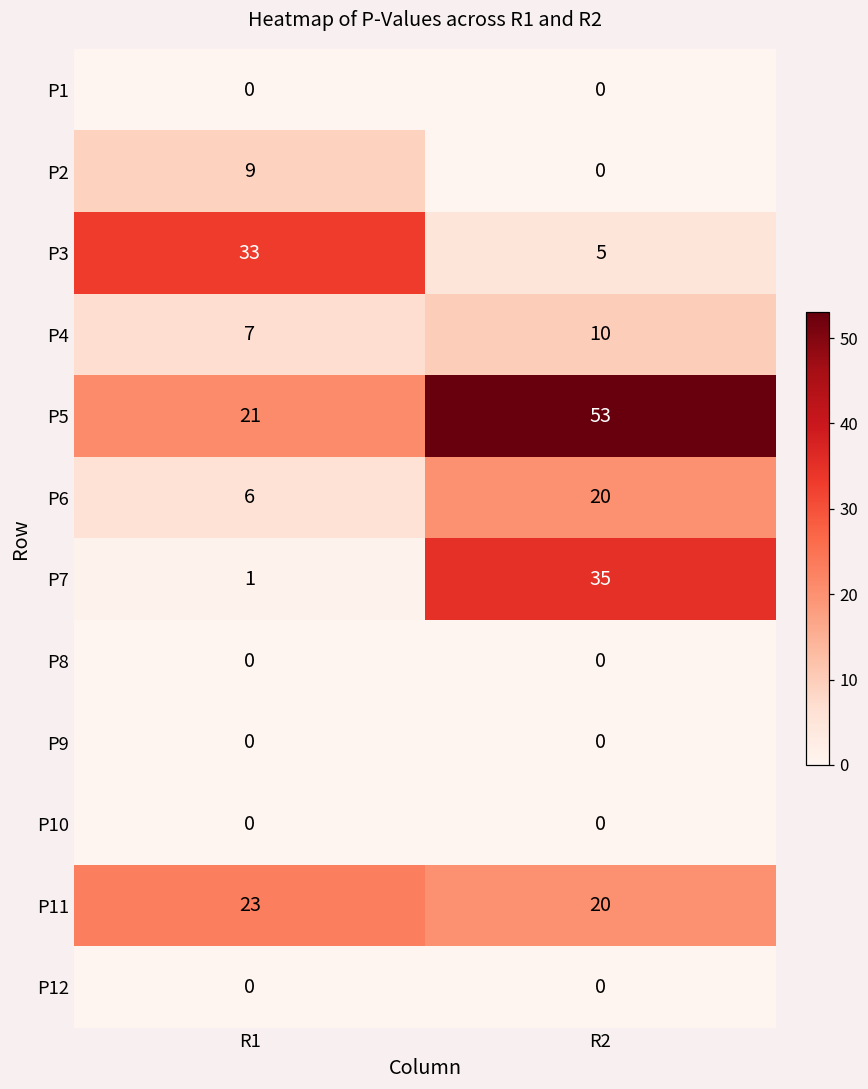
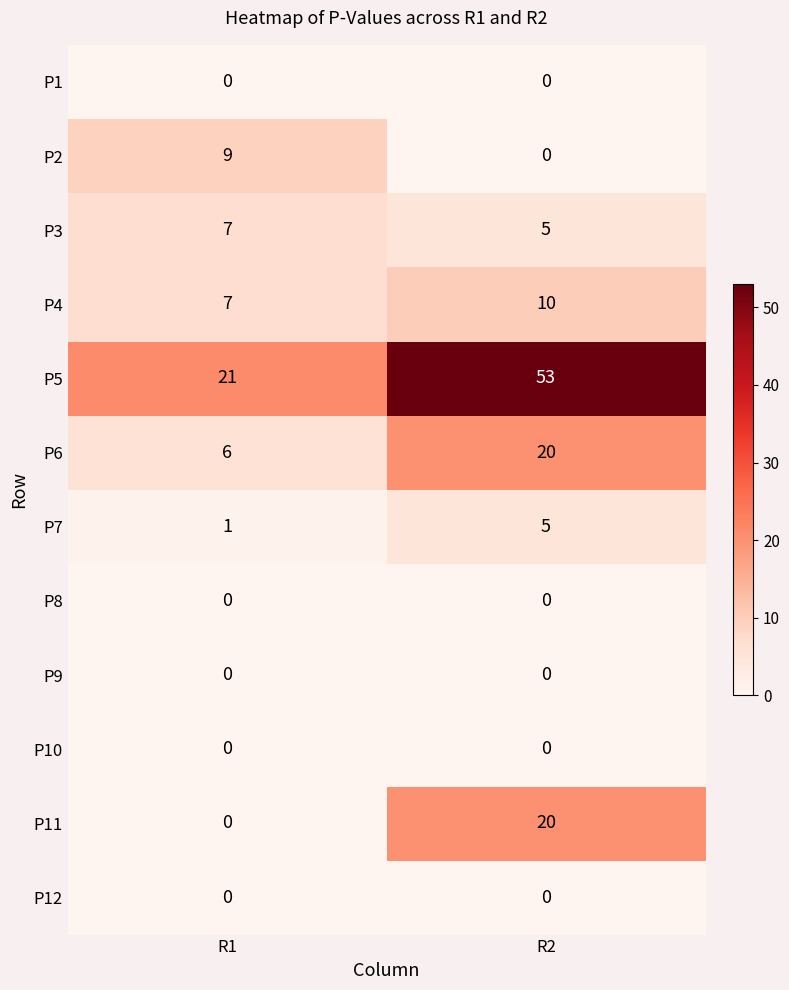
P3, R1: 33 -> 7
P7, R2: 35 -> 5
P11, R1: 23 -> 0
